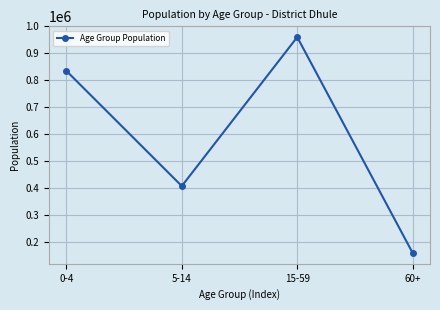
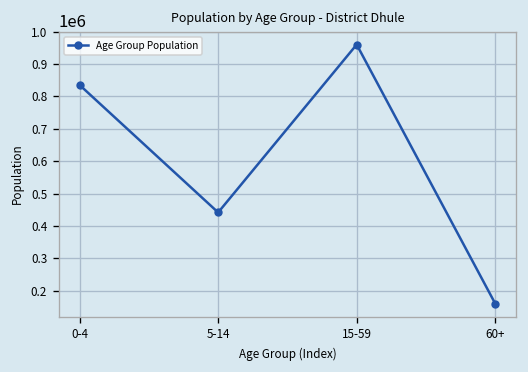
5-14: 410000 -> 440000
